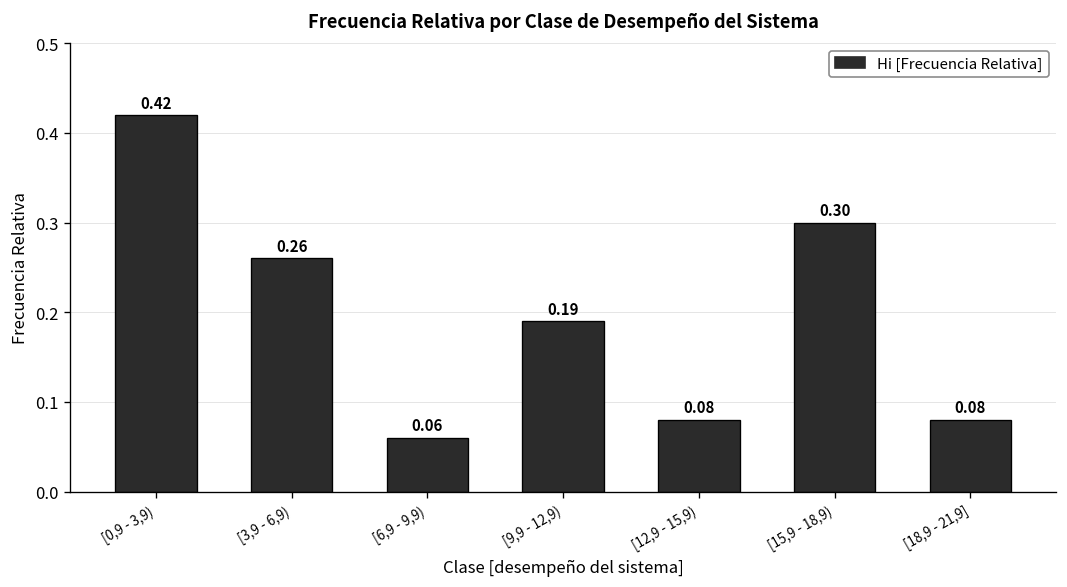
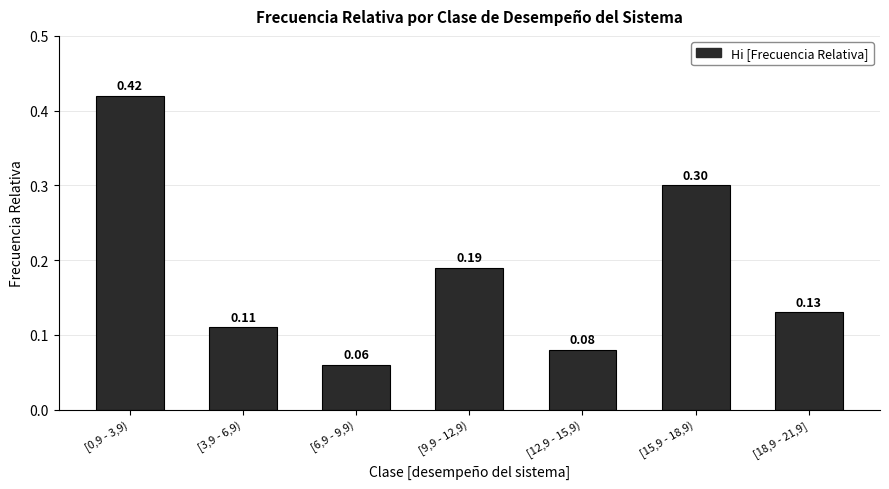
[3,9 - 6,9): 0.26 -> 0.11
[18,9 - 21,9]: 0.08 -> 0.13
